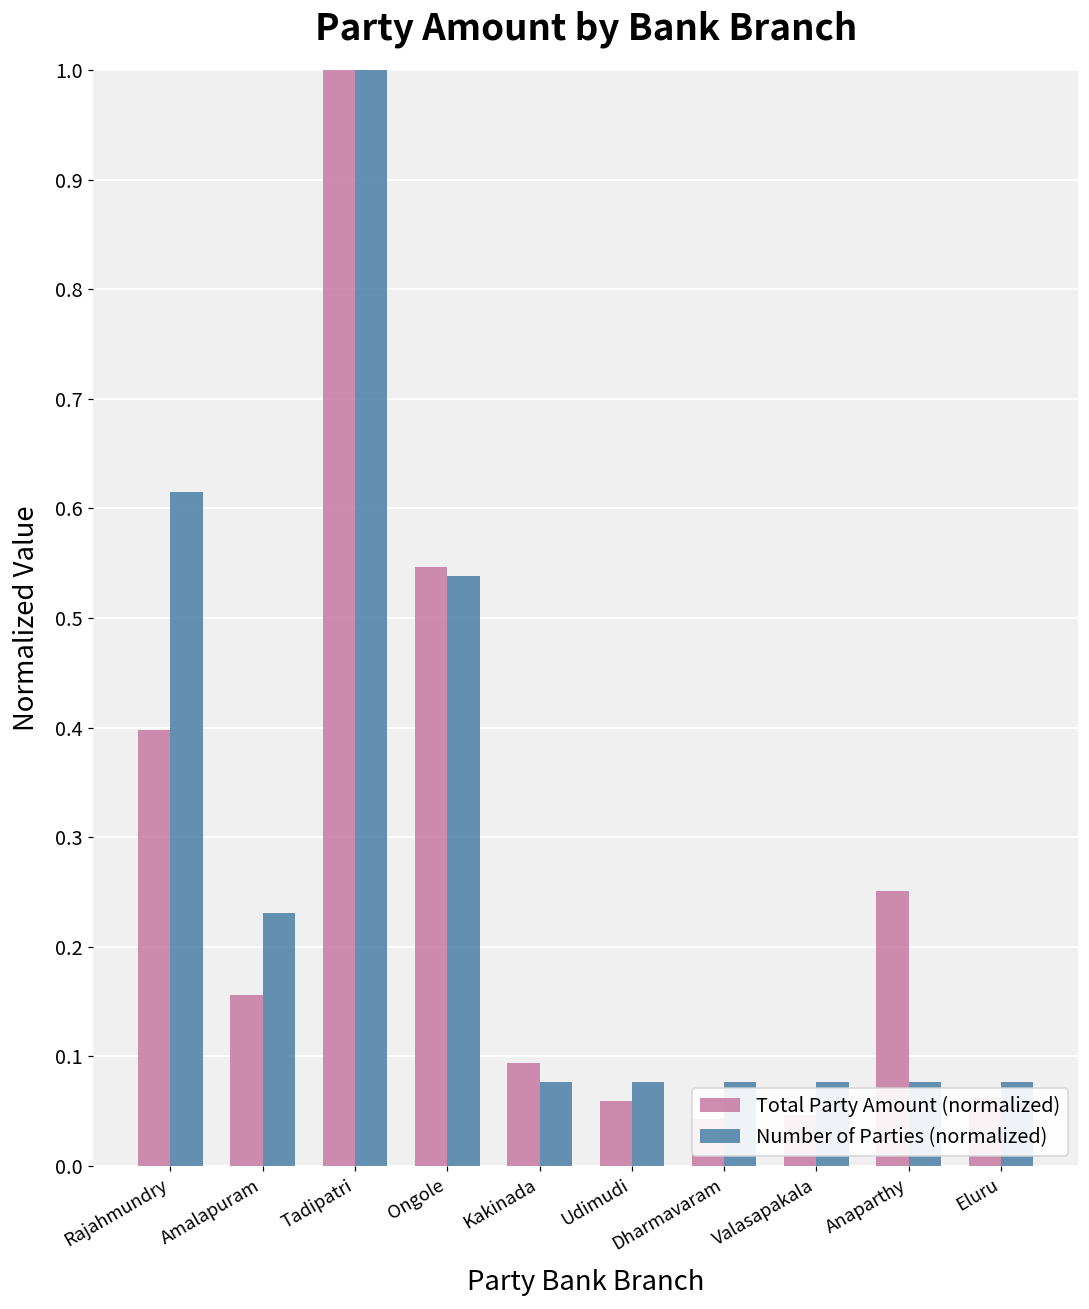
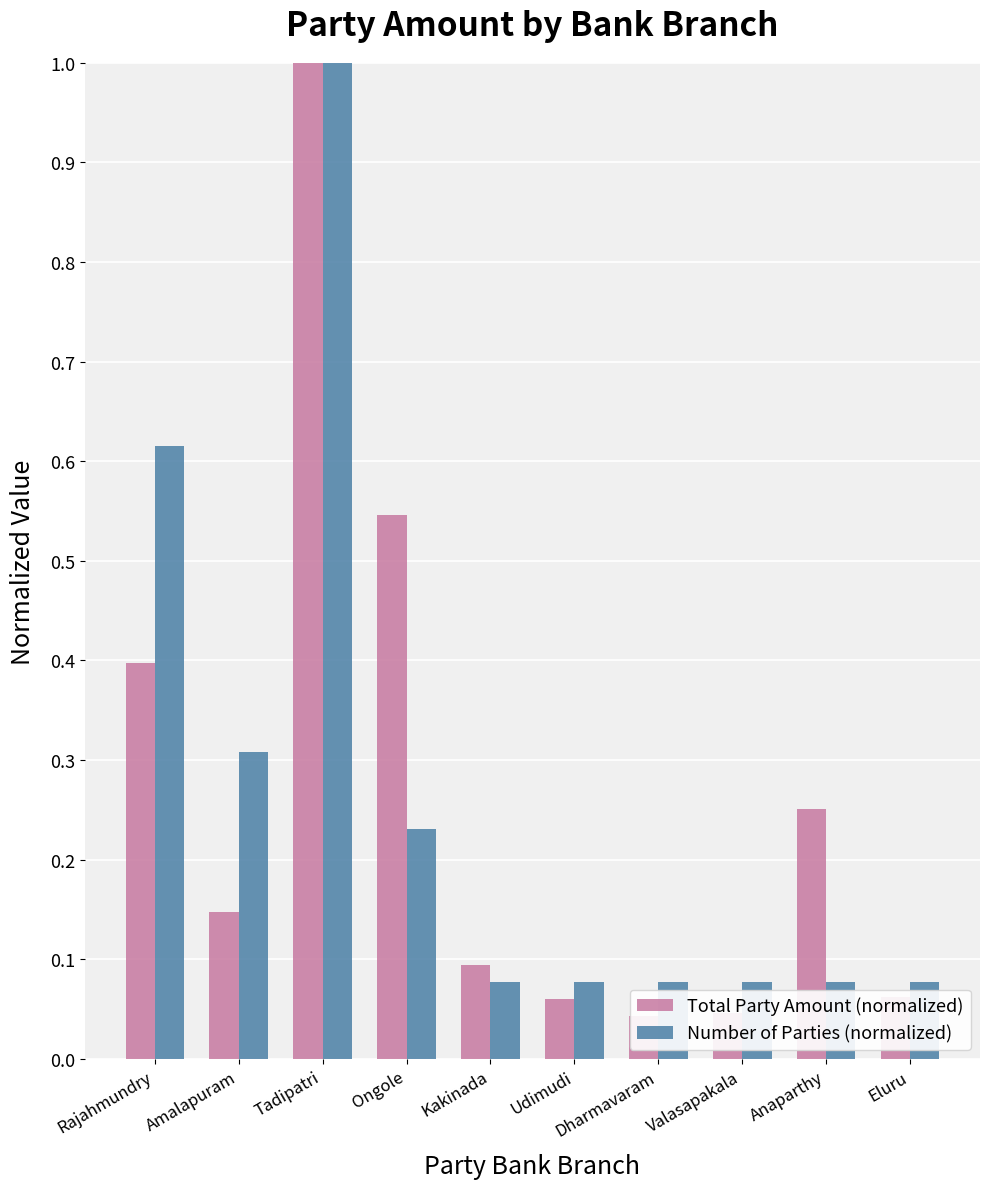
Total Party Amount (normalized), Amalapuram: 0.16 -> 0.15
Number of Parties (normalized), Amalapuram: 0.23 -> 0.31
Number of Parties (normalized), Ongole: 0.54 -> 0.23
